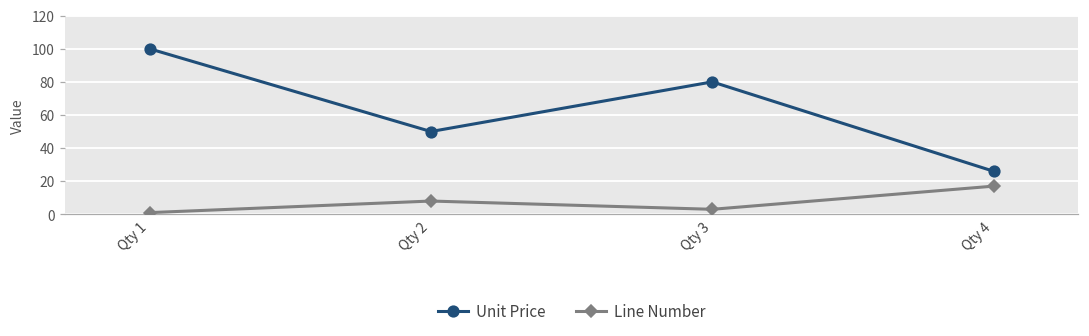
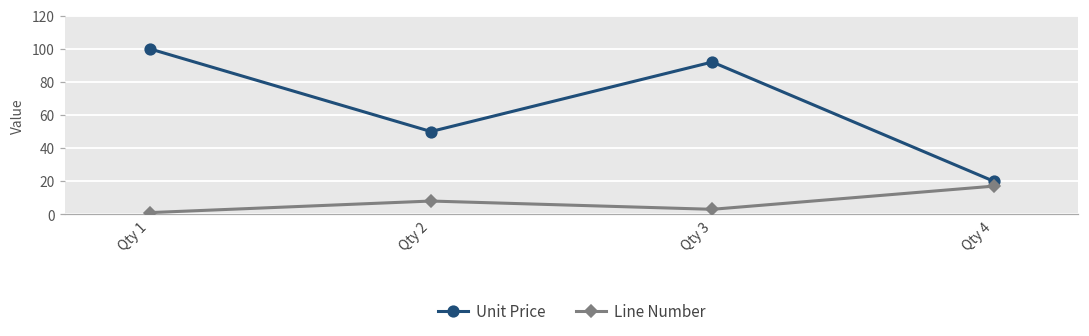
Unit Price, Qty 3: 80 -> 92
Unit Price, Qty 4: 26 -> 20
